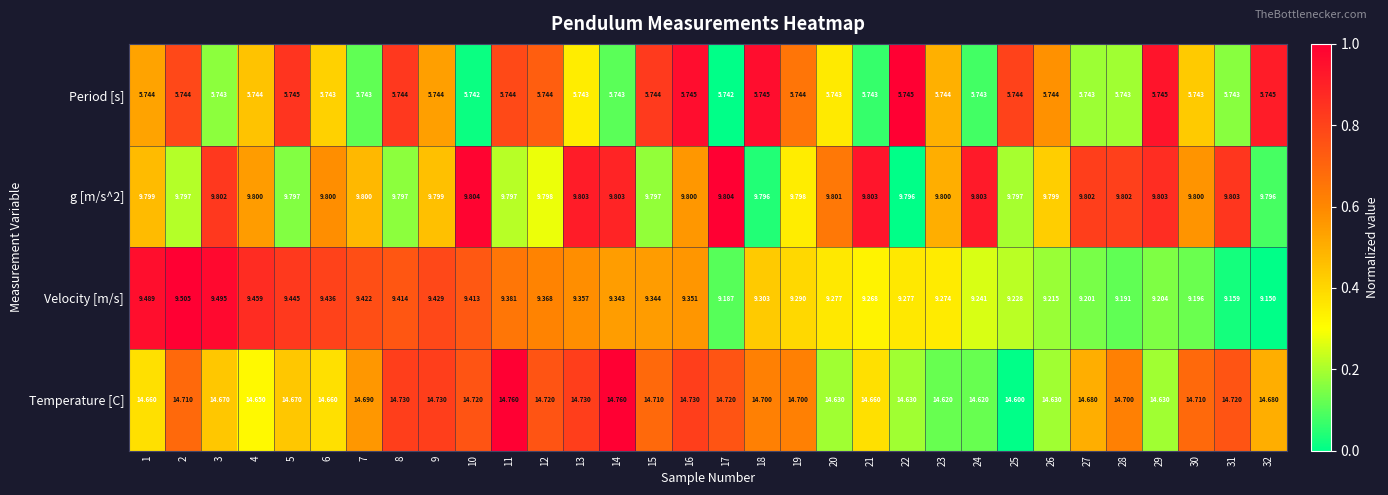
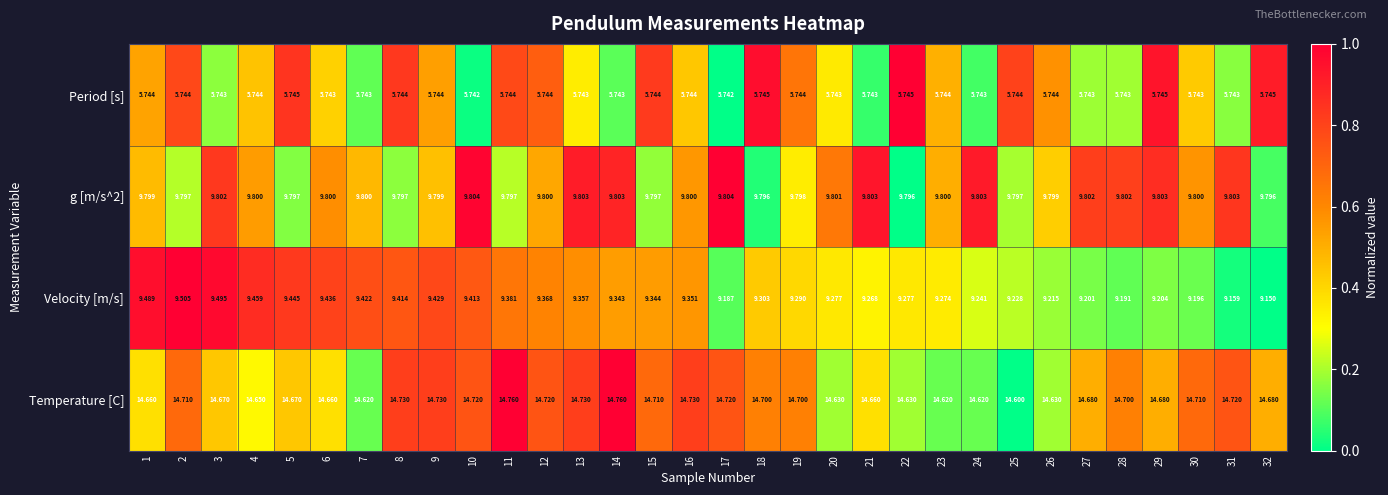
Period [s], 16: 5.745 -> 5.744
g [m/s^2], 12: 9.798 -> 9.800
Temperature [C], 7: 14.690 -> 14.620
Temperature [C], 29: 14.630 -> 14.680
